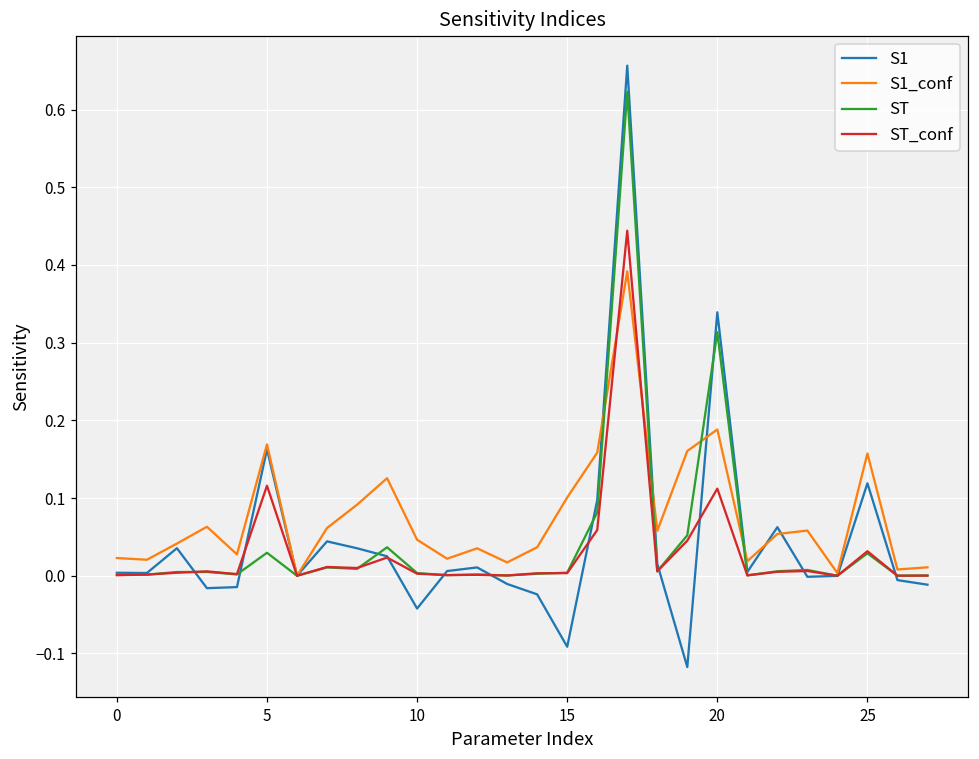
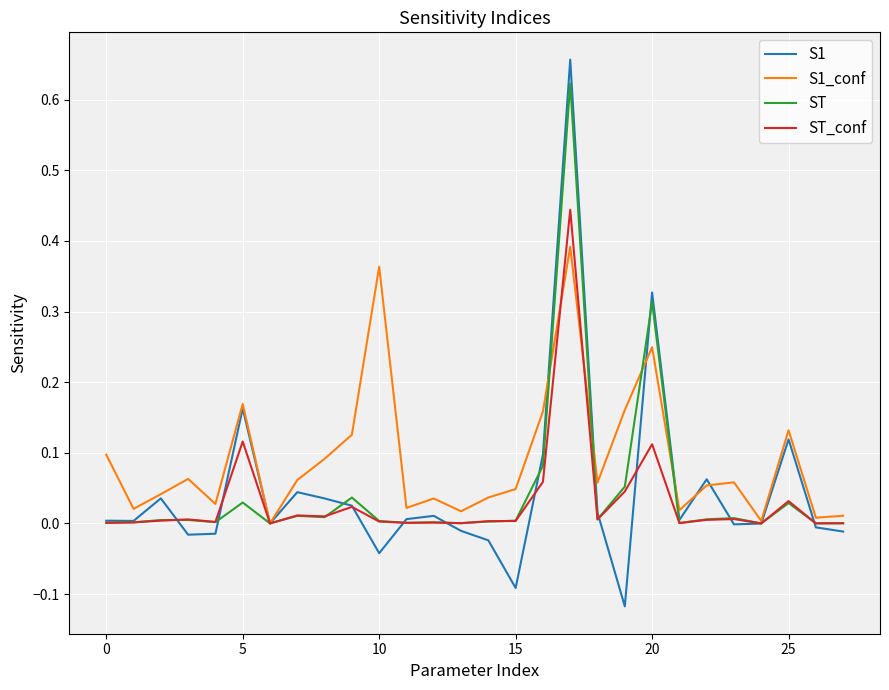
S1_conf, 0: 0.02 -> 0.10
S1_conf, 10: 0.05 -> 0.36
S1_conf, 15: 0.10 -> 0.05
S1, 20: 0.34 -> 0.33
S1_conf, 20: 0.19 -> 0.25
S1_conf, 25: 0.16 -> 0.13
